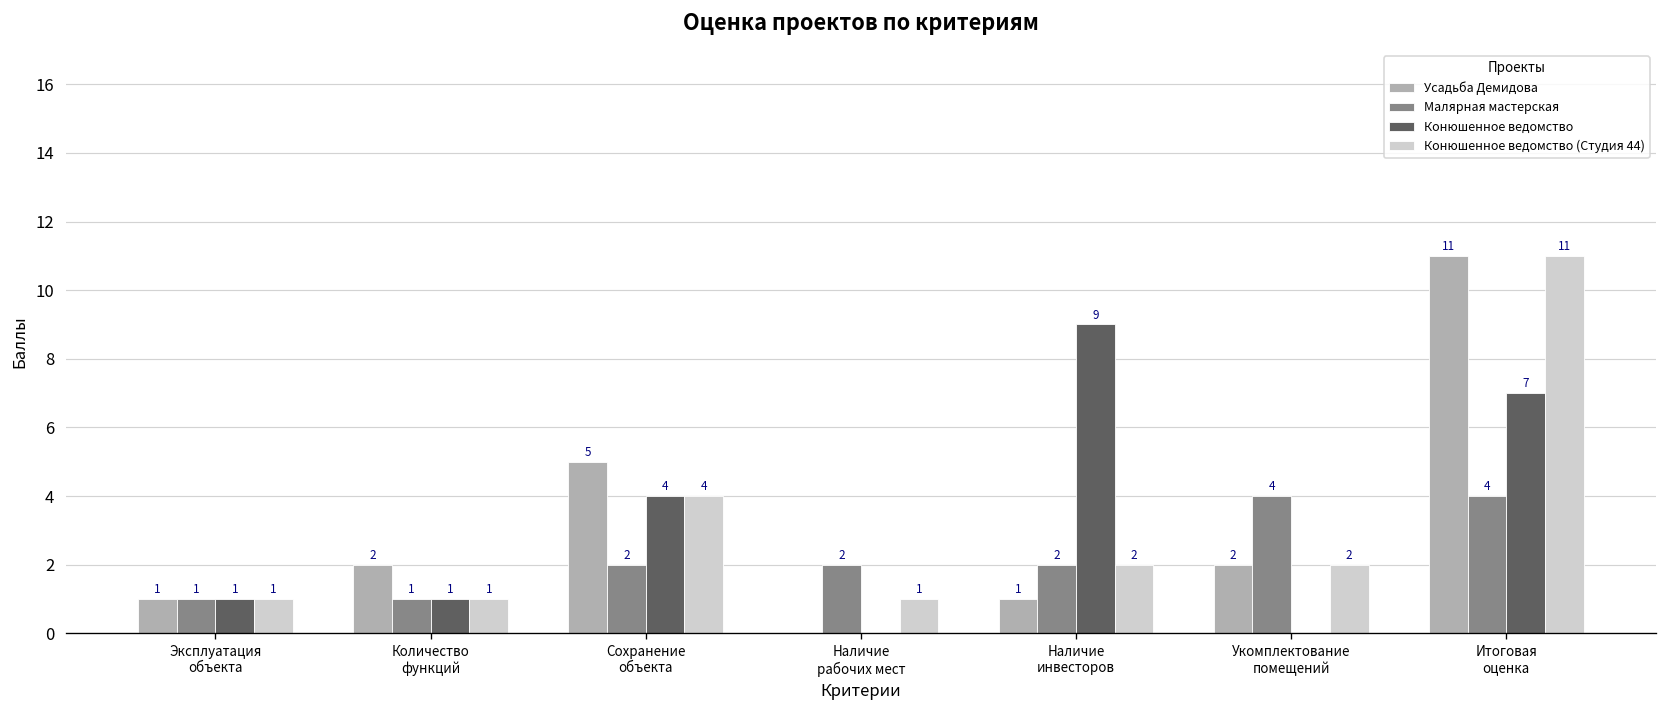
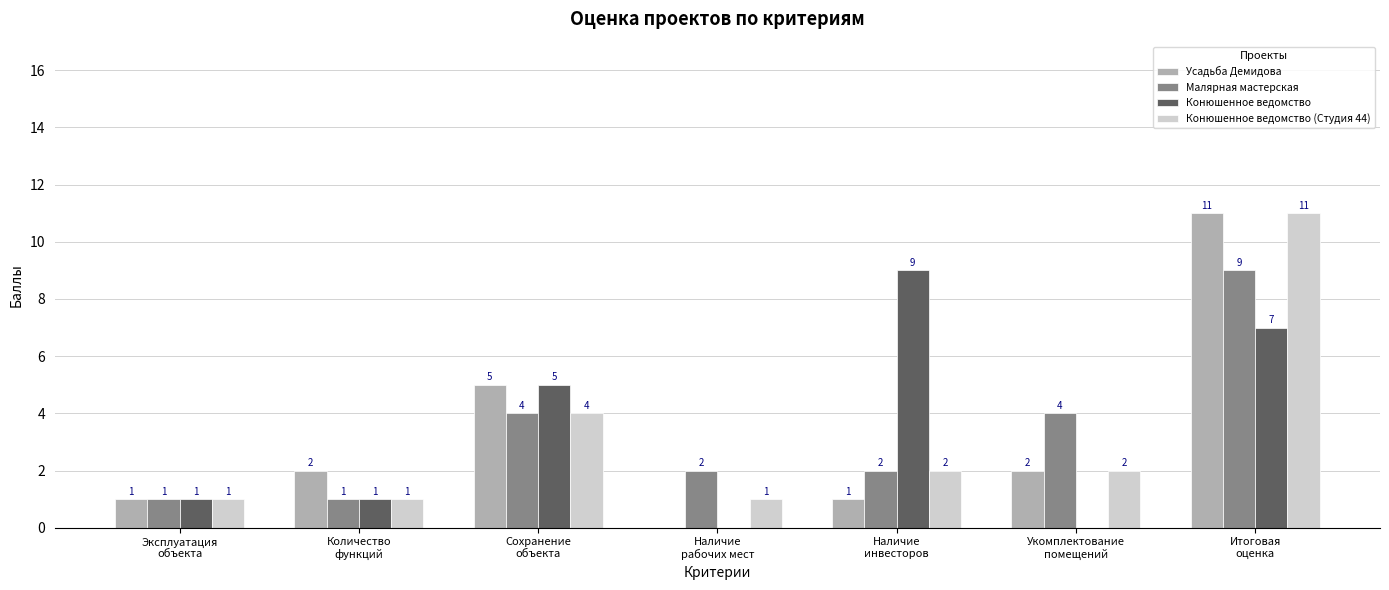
Малярная мастерская, Сохранение объекта: 2 -> 4
Конюшенное ведомство, Сохранение объекта: 4 -> 5
Малярная мастерская, Итоговая оценка: 4 -> 9
